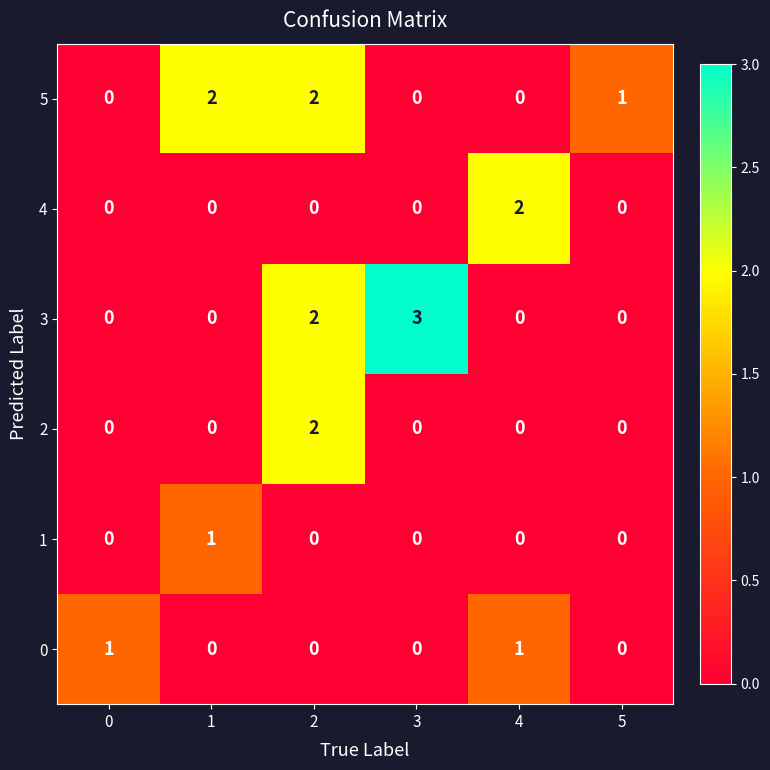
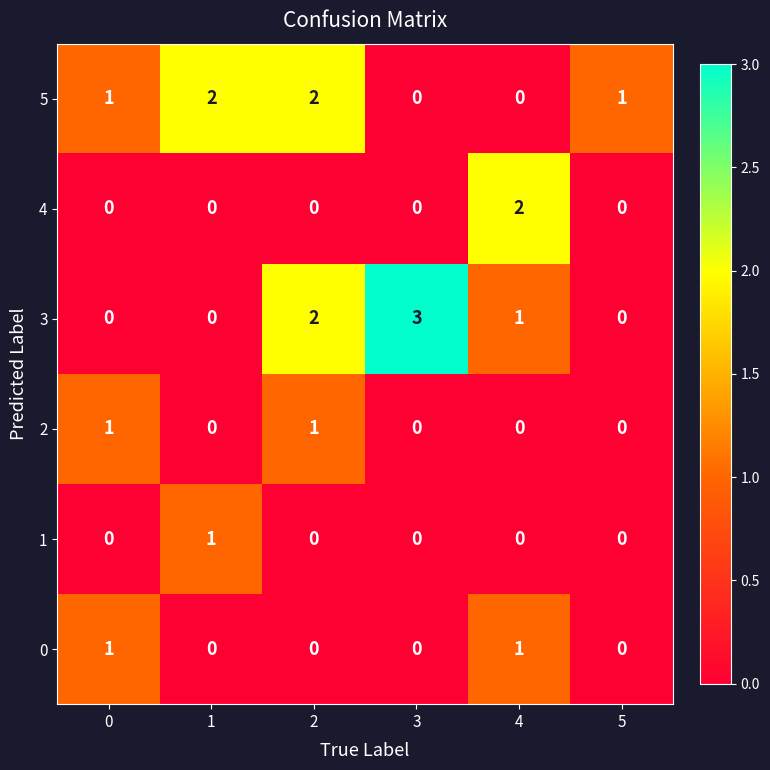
5, 0: 0 -> 1
3, 4: 0 -> 1
2, 0: 0 -> 1
2, 2: 2 -> 1
